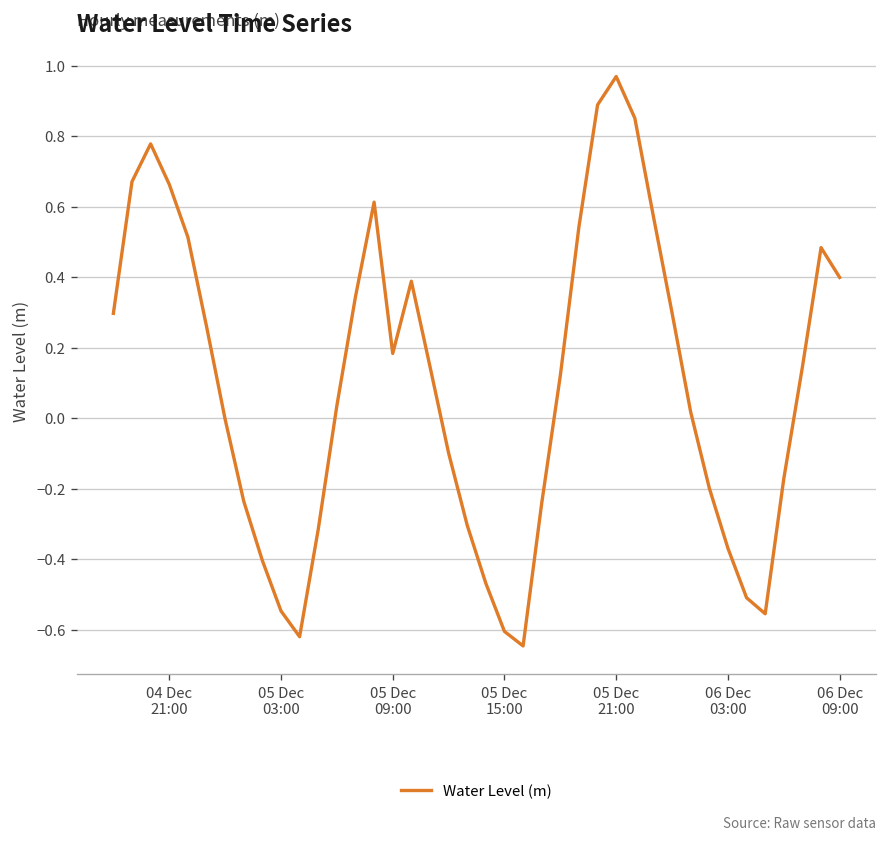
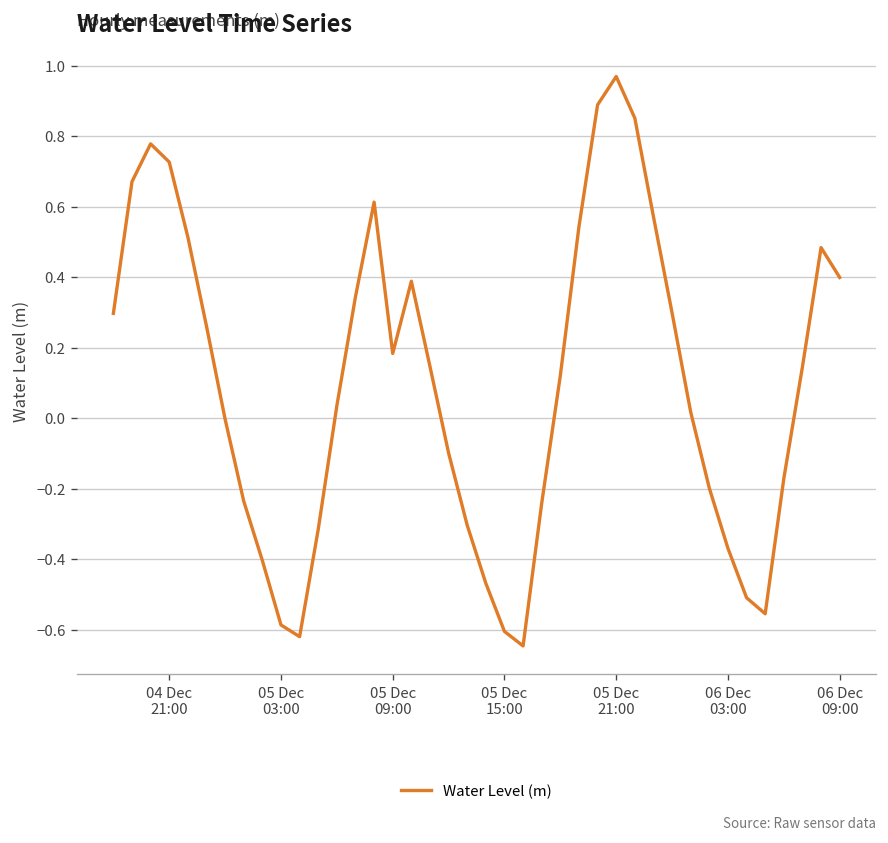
04 Dec 21:00: 0.66 -> 0.73
05 Dec 03:00: -0.55 -> -0.59
